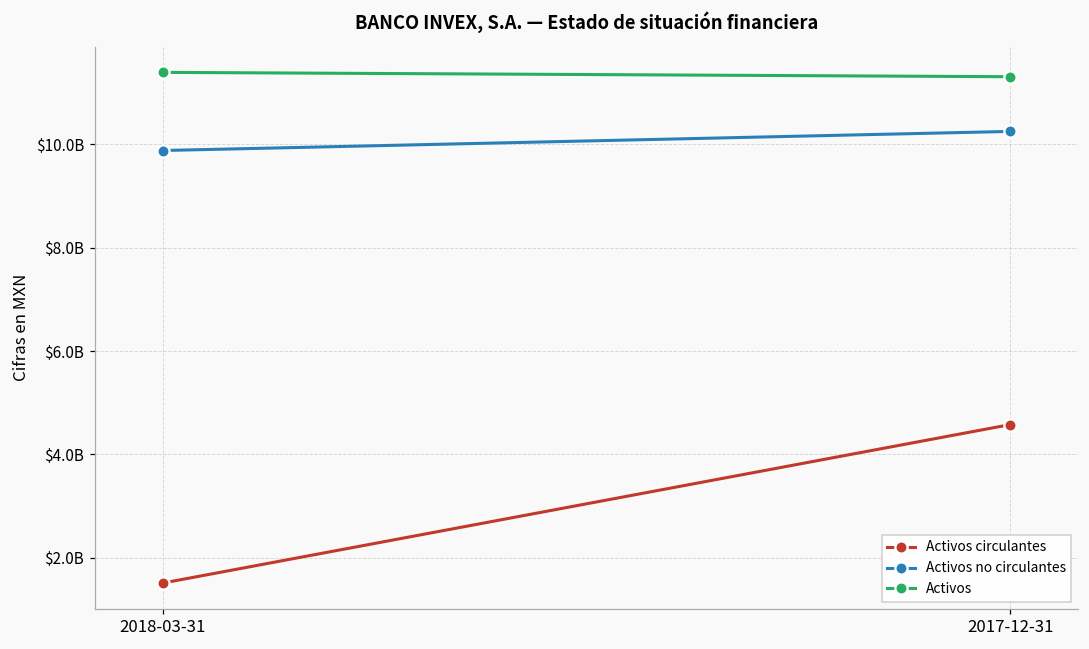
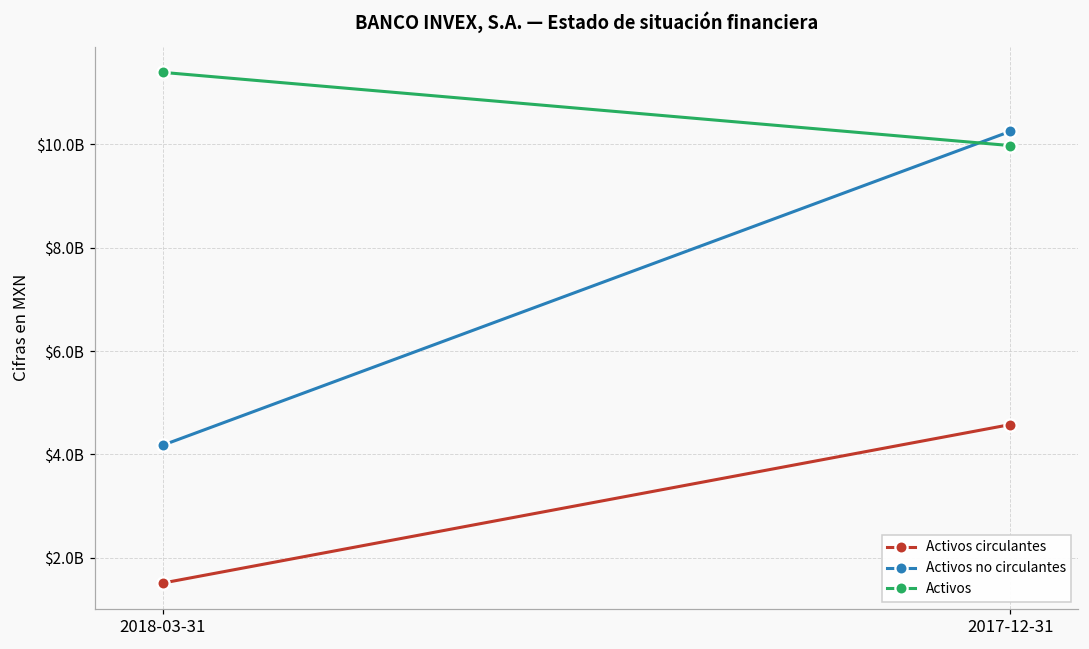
Activos no circulantes, 2018-03-31: $9900000000 -> $4200000000
Activos, 2017-12-31: $11300000000 -> $10000000000
